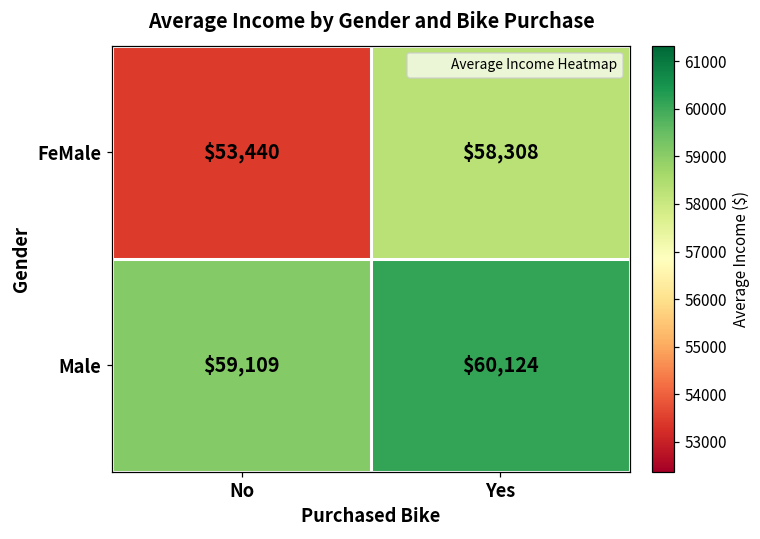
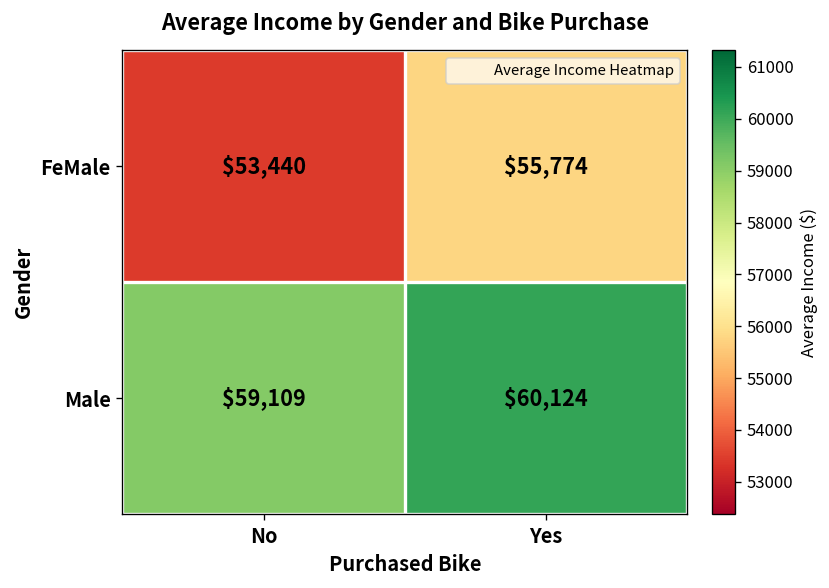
FeMale, Yes: $58,308 -> $55,774
